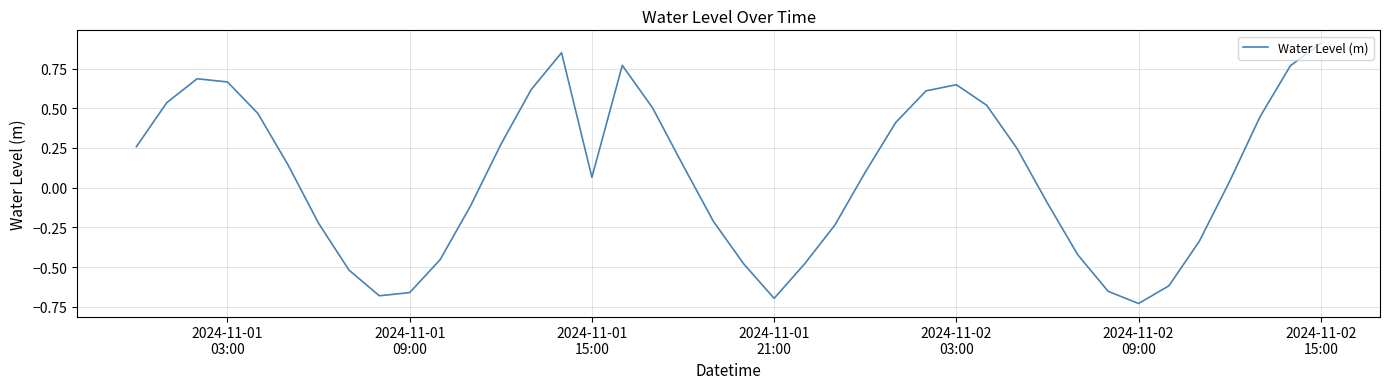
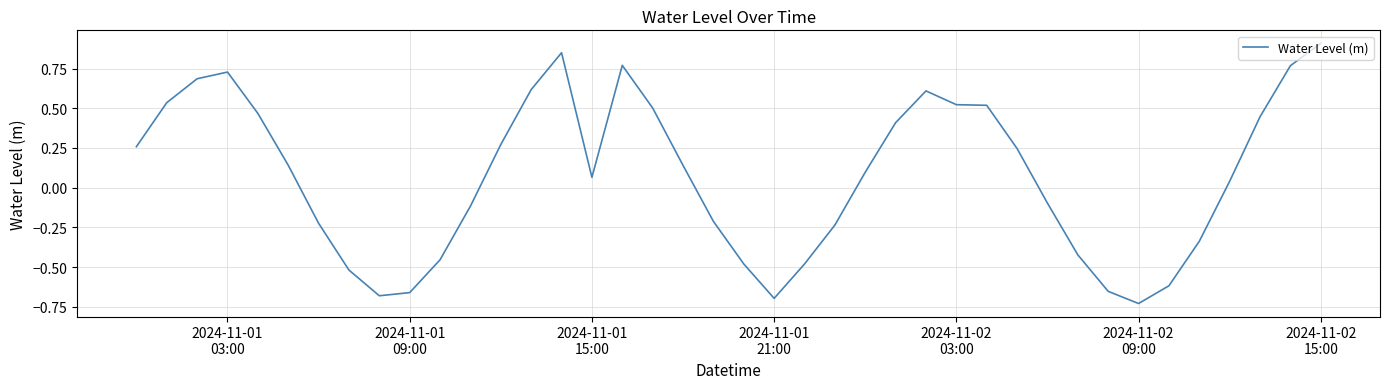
2024-11-01 03:00: 0.67 -> 0.73
2024-11-02 03:00: 0.65 -> 0.52
